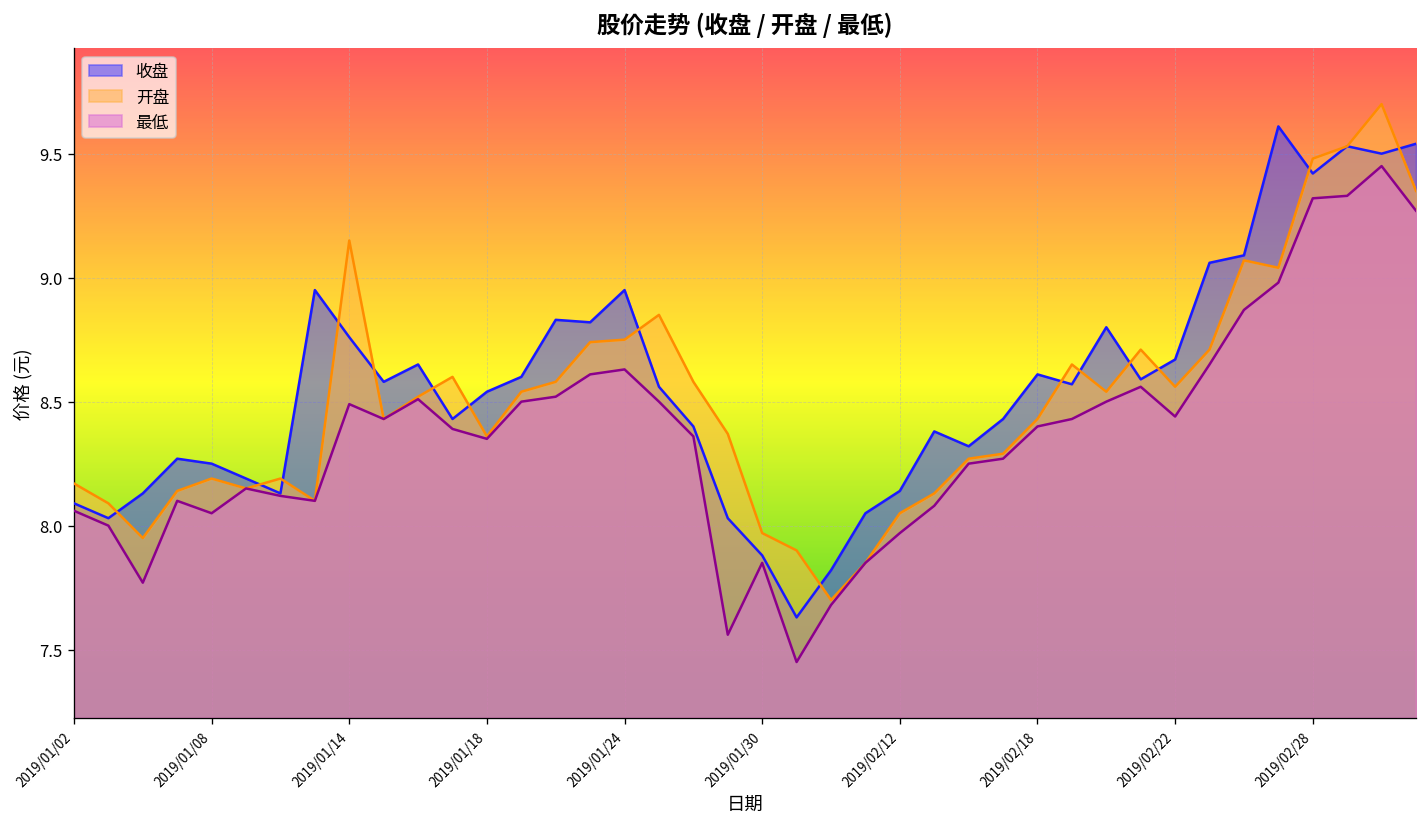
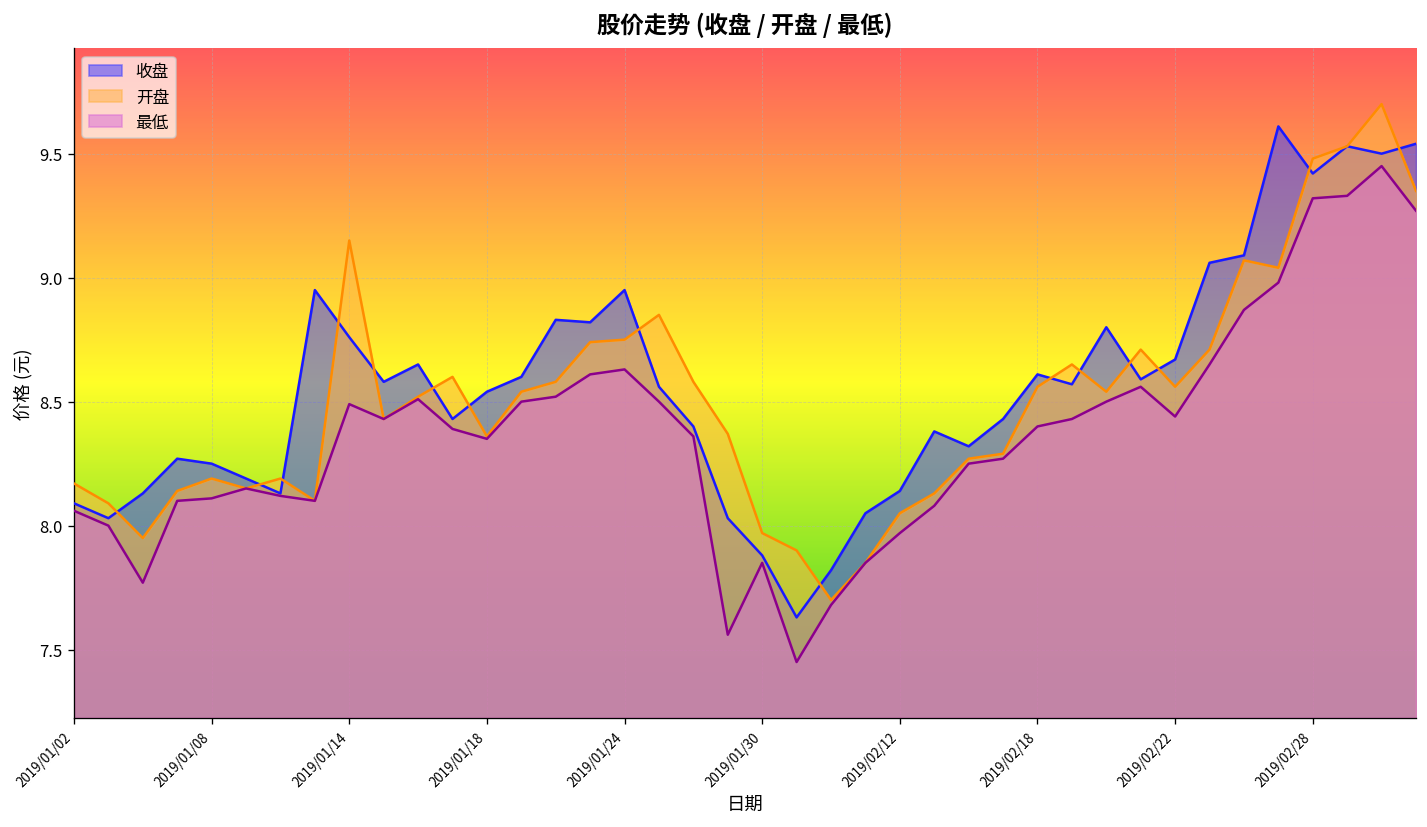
最低, 2019/01/08: 8.05 -> 8.11
开盘, 2019/02/18: 8.43 -> 8.56
